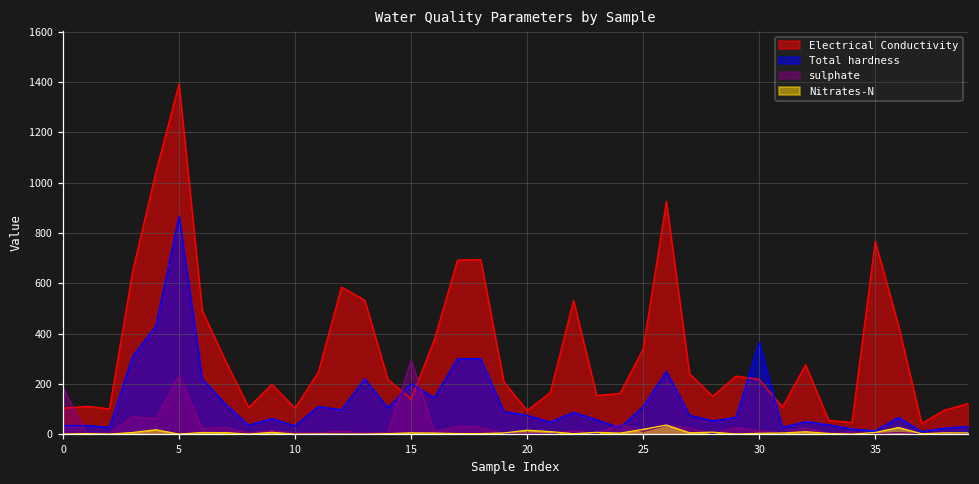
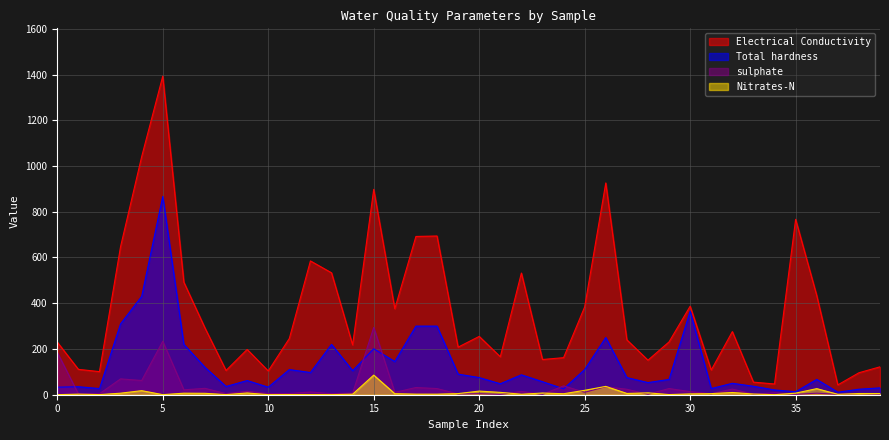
Electrical Conductivity, 0: 100 -> 230
Electrical Conductivity, 15: 140 -> 900
Nitrates-N, 15: 10 -> 90
Electrical Conductivity, 20: 90 -> 260
Electrical Conductivity, 25: 340 -> 380
Electrical Conductivity, 30: 220 -> 390
